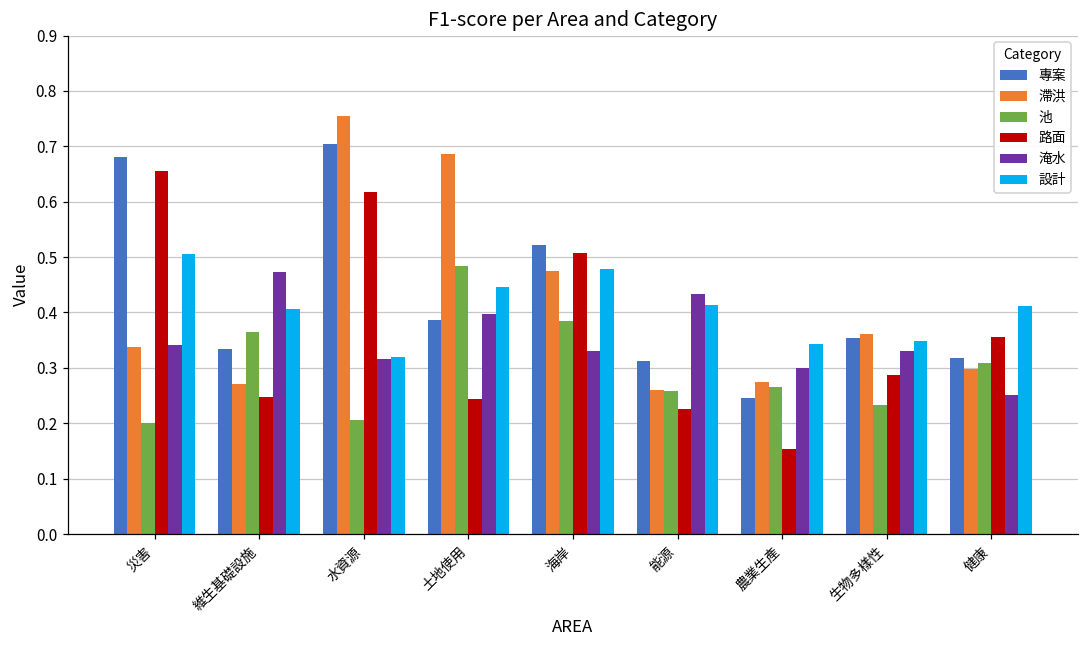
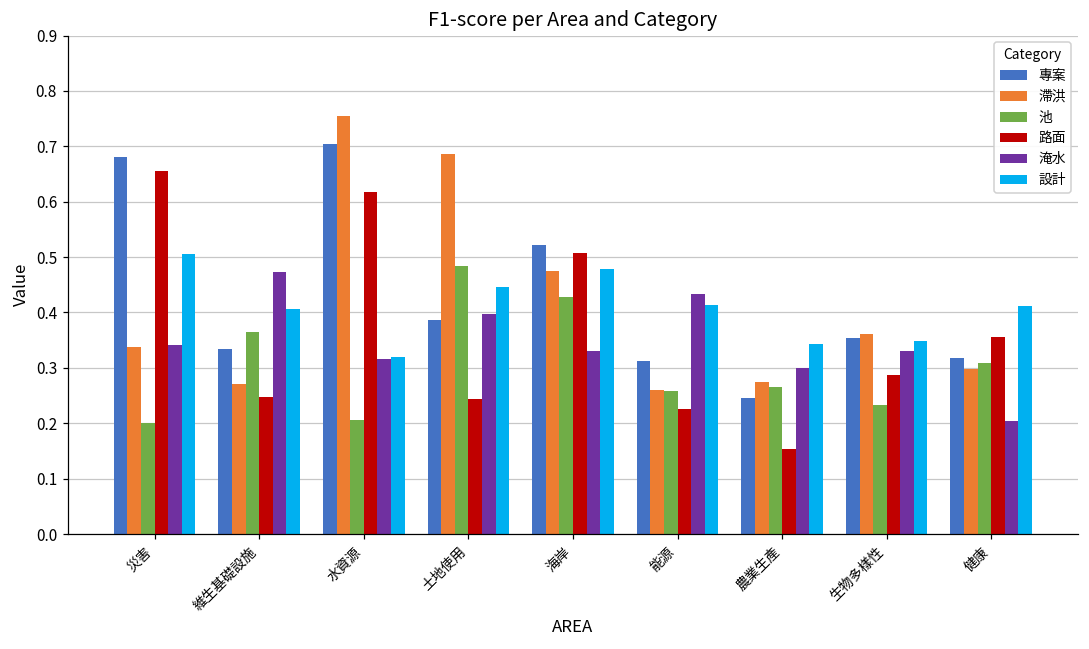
池, 海岸: 0.38 -> 0.43
淹水, 健康: 0.25 -> 0.20
